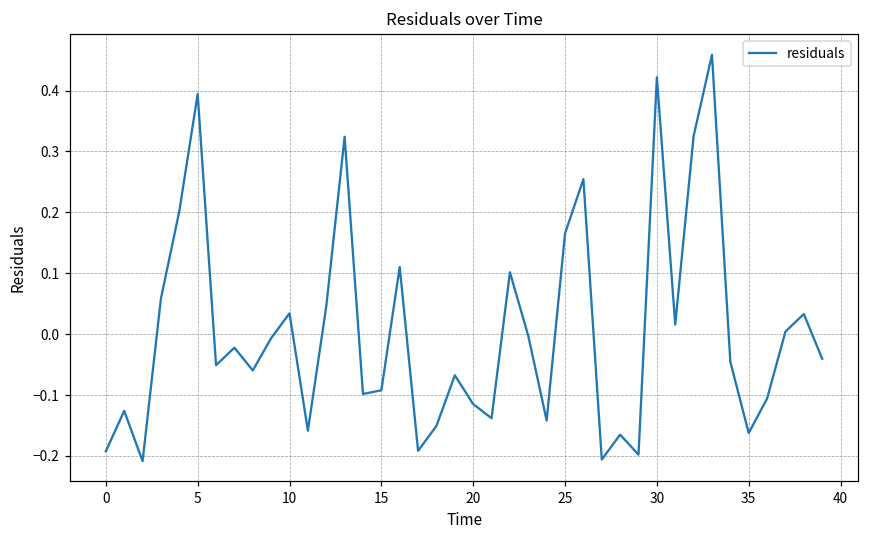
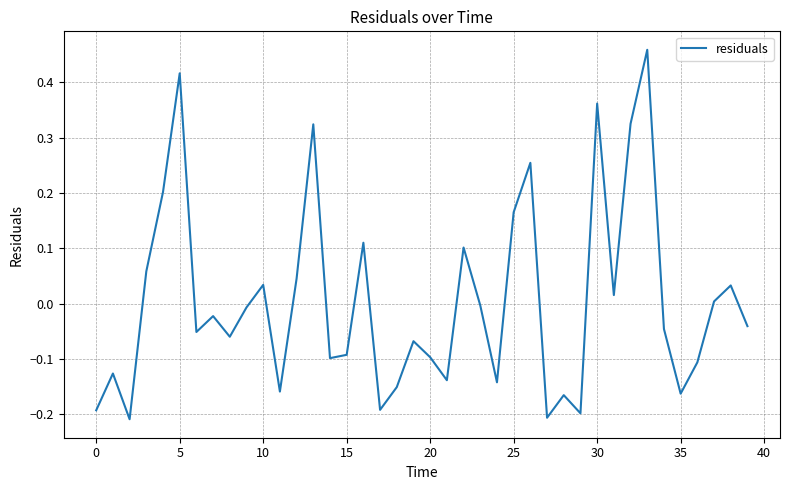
5: 0.39 -> 0.42
20: -0.11 -> -0.10
30: 0.42 -> 0.36
